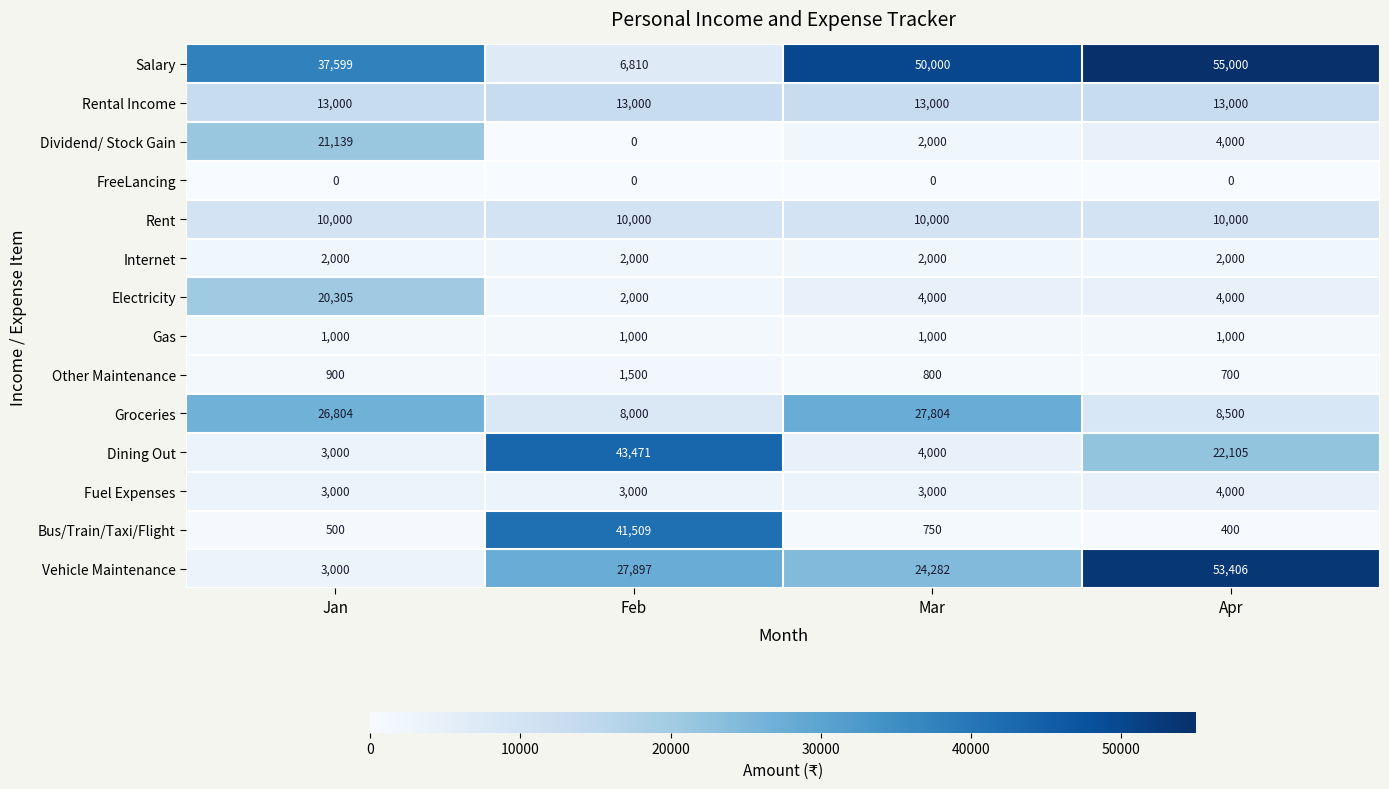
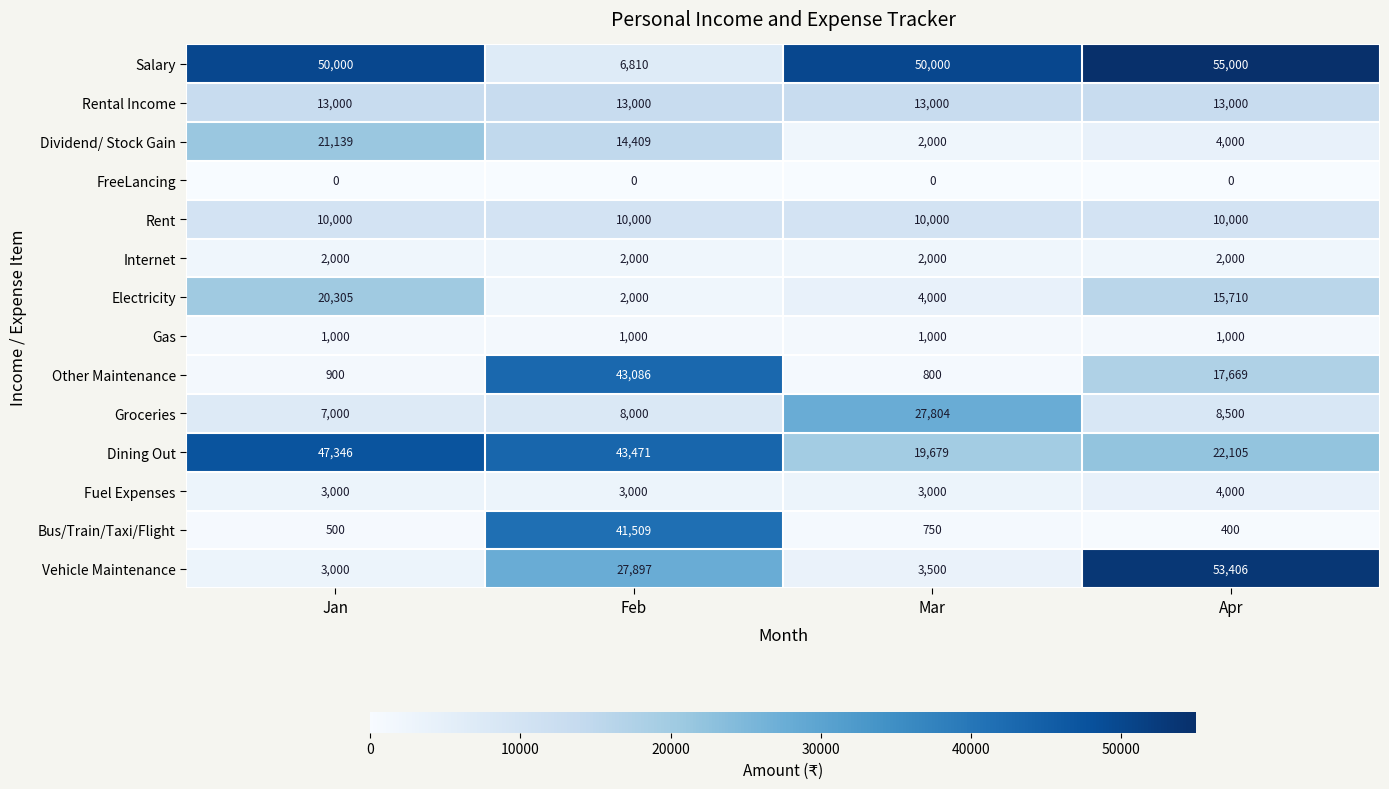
Salary, Jan: 37,599 -> 50,000
Dividend/ Stock Gain, Feb: 0 -> 14,409
Electricity, Apr: 4,000 -> 15,710
Other Maintenance, Feb: 1,500 -> 43,086
Other Maintenance, Apr: 700 -> 17,669
Groceries, Jan: 26,804 -> 7,000
Dining Out, Jan: 3,000 -> 47,346
Dining Out, Mar: 4,000 -> 19,679
Vehicle Maintenance, Mar: 24,282 -> 3,500
